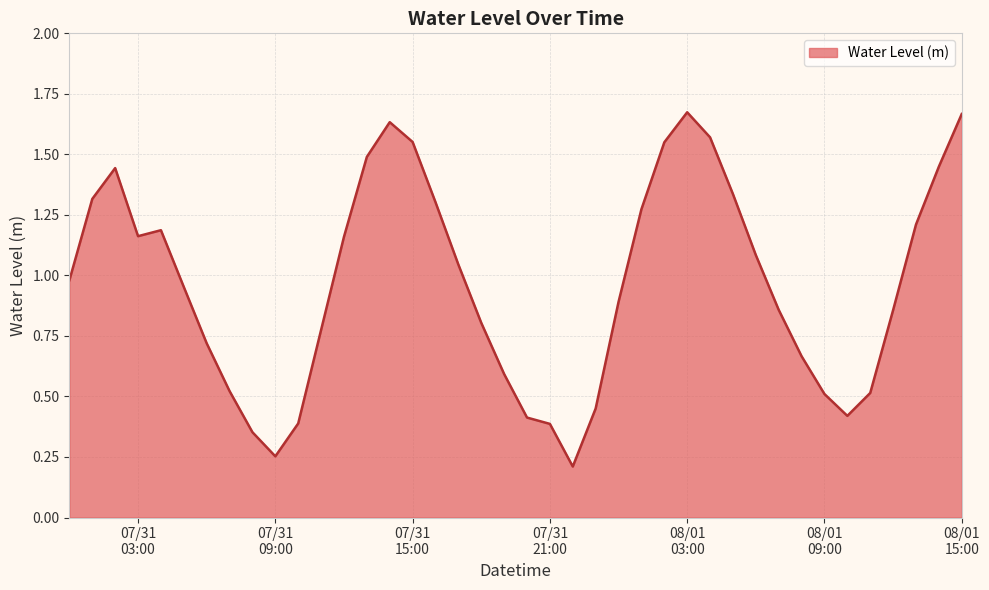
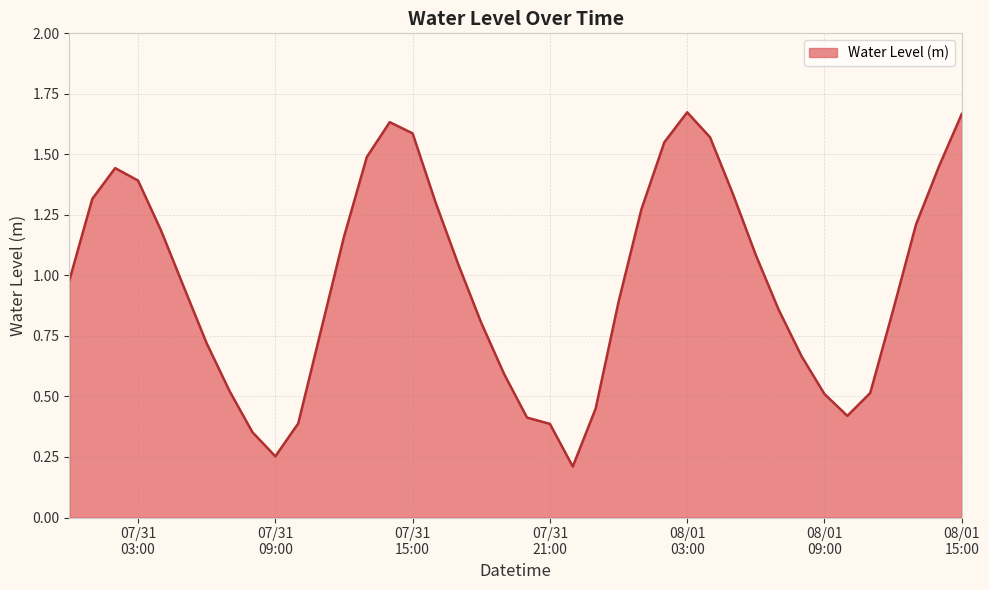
07/31 03:00: 1.16 -> 1.39
07/31 15:00: 1.55 -> 1.59
